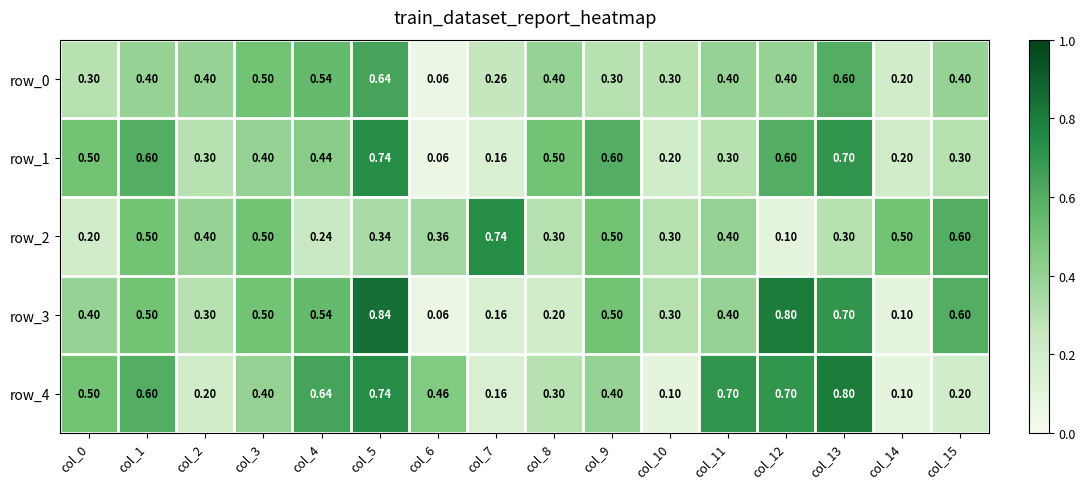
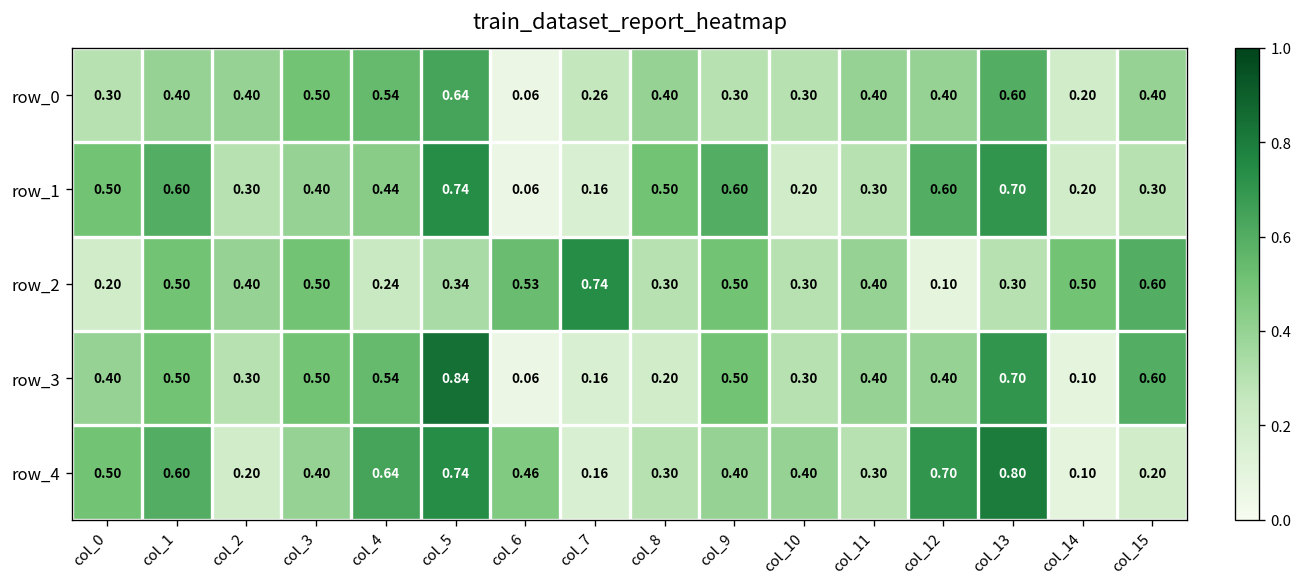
row_2, col_6: 0.36 -> 0.53
row_3, col_12: 0.80 -> 0.40
row_4, col_10: 0.10 -> 0.40
row_4, col_11: 0.70 -> 0.30
